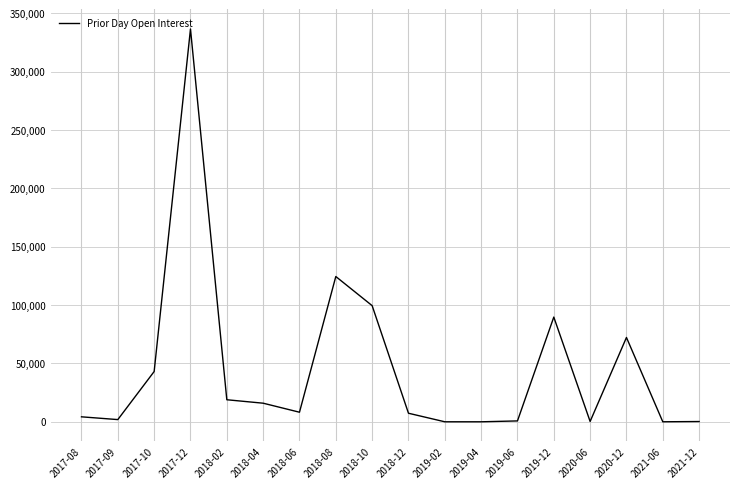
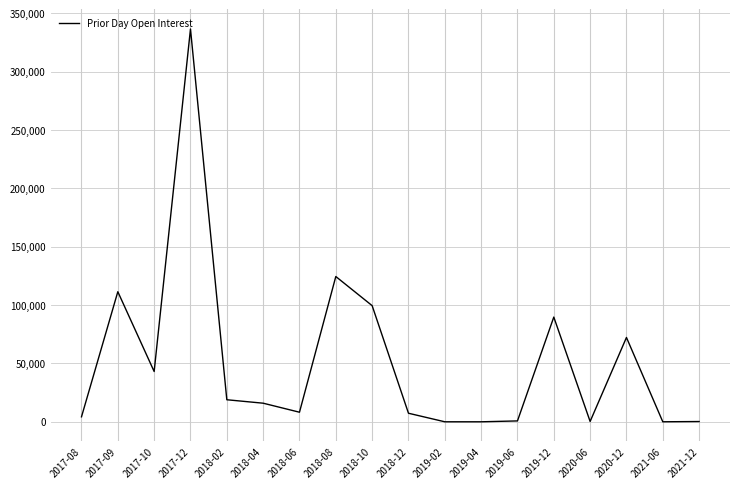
2017-09: 2,000 -> 111,000
